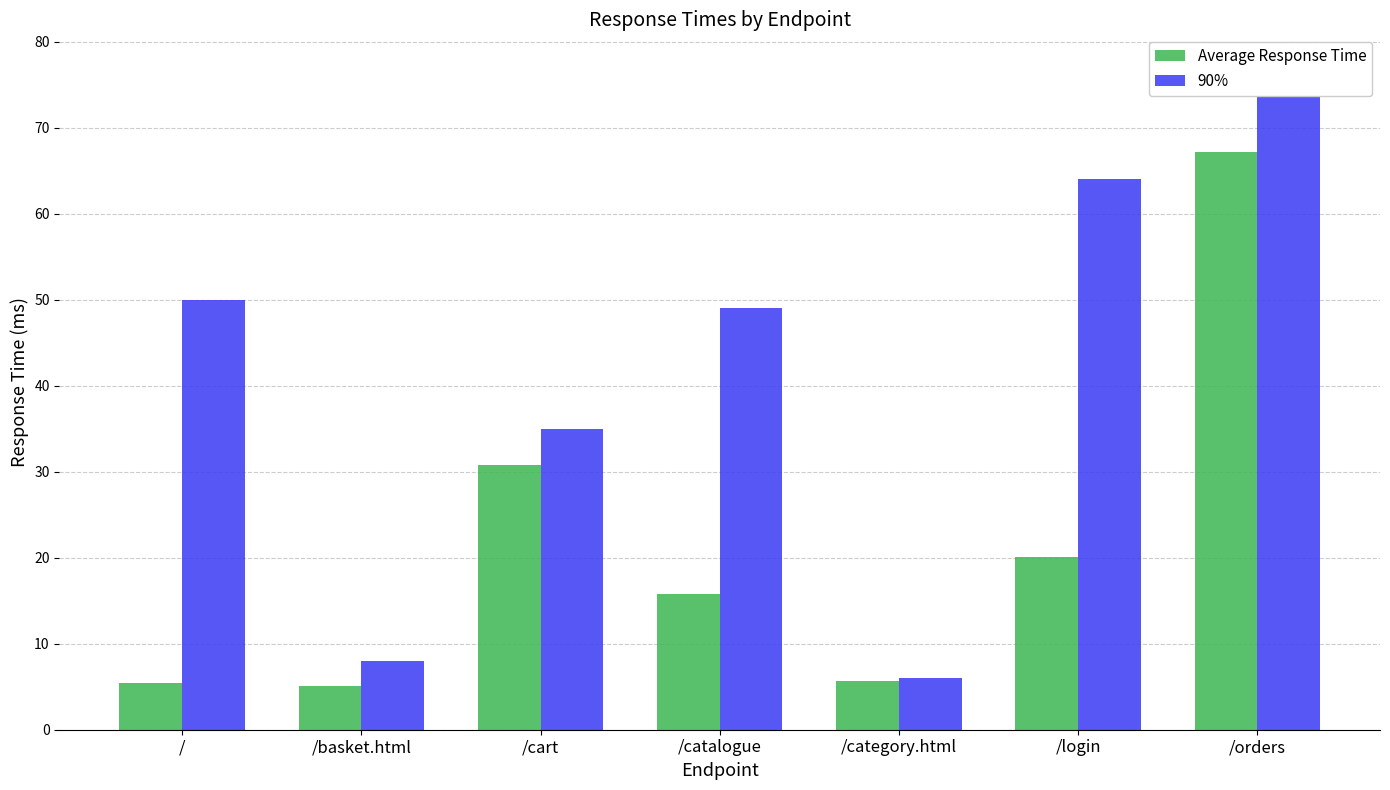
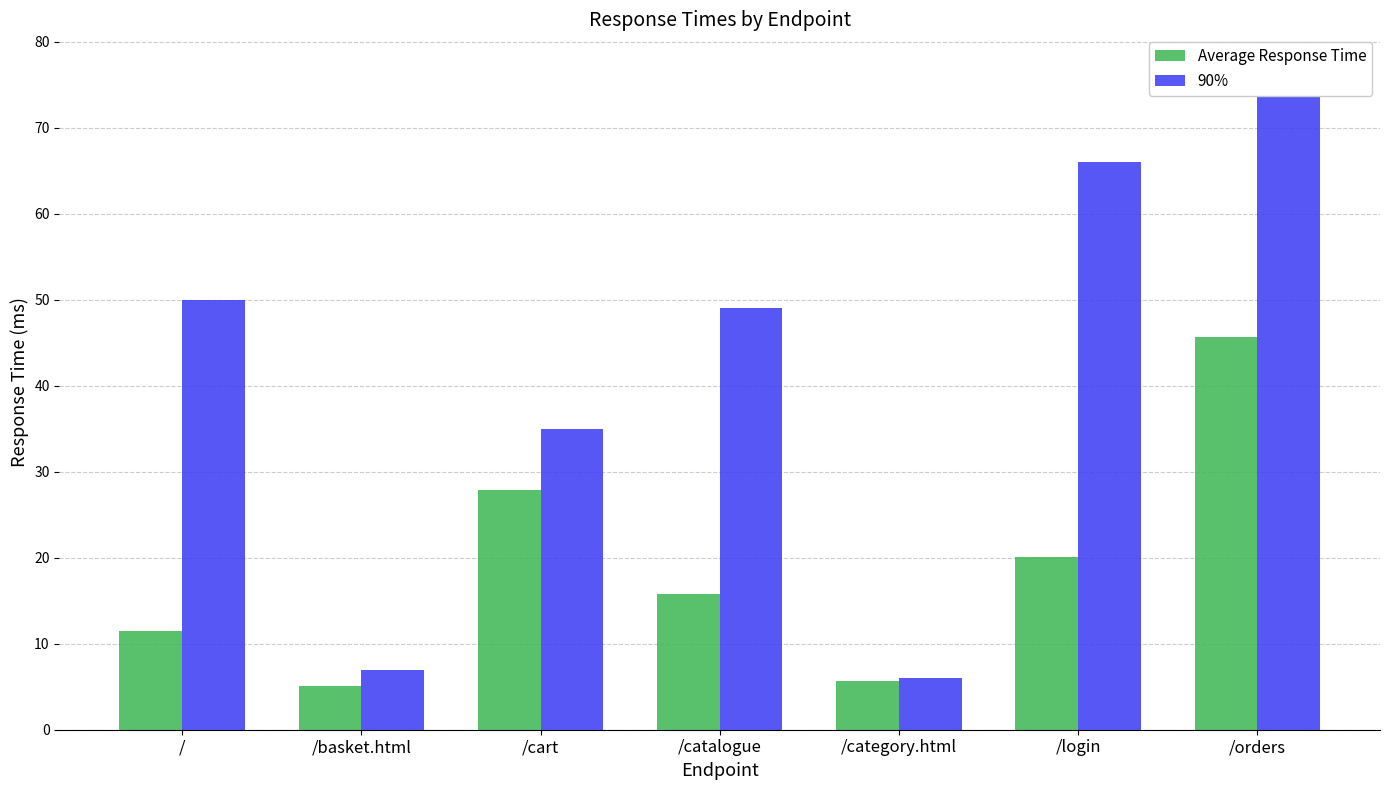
Average Response Time, /: 5 -> 12
90%, /basket.html: 8 -> 7
Average Response Time, /cart: 31 -> 28
90%, /login: 64 -> 66
Average Response Time, /orders: 67 -> 46
